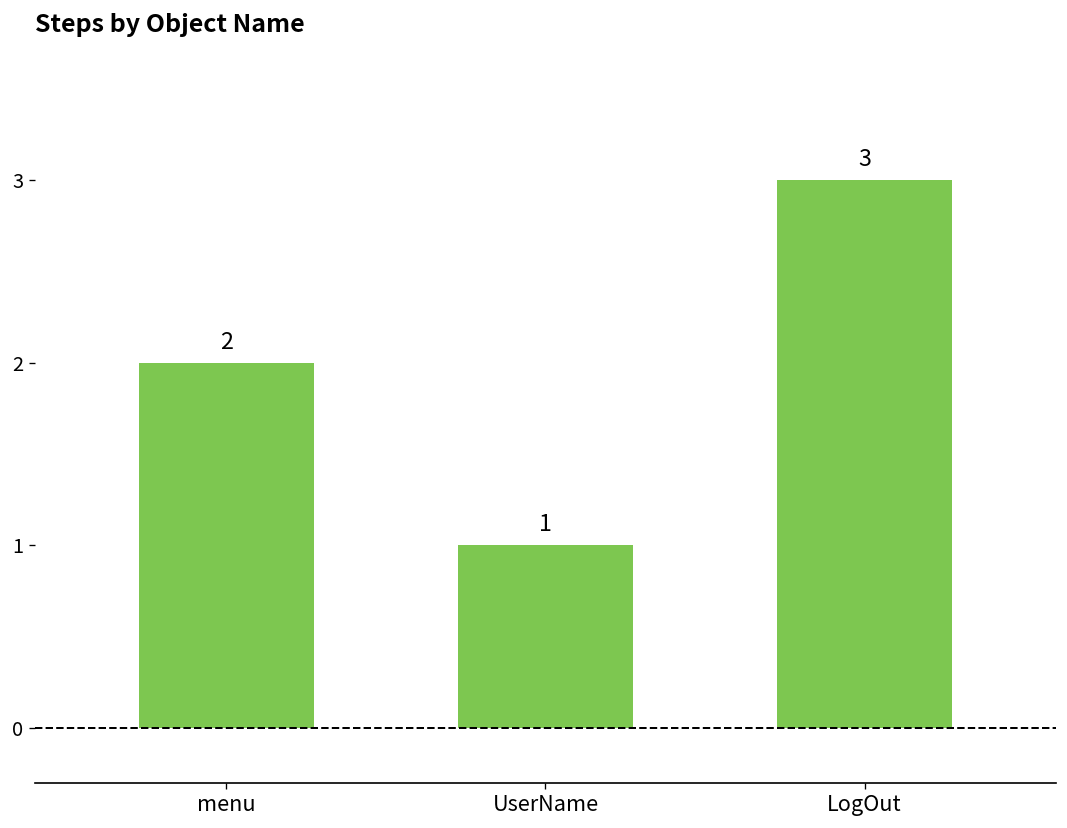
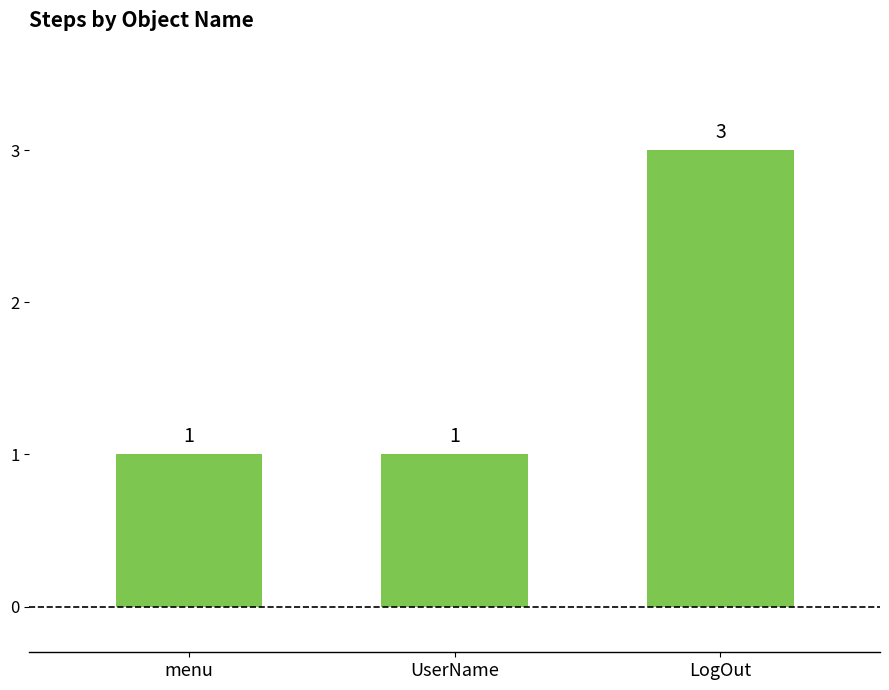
menu: 2 -> 1
